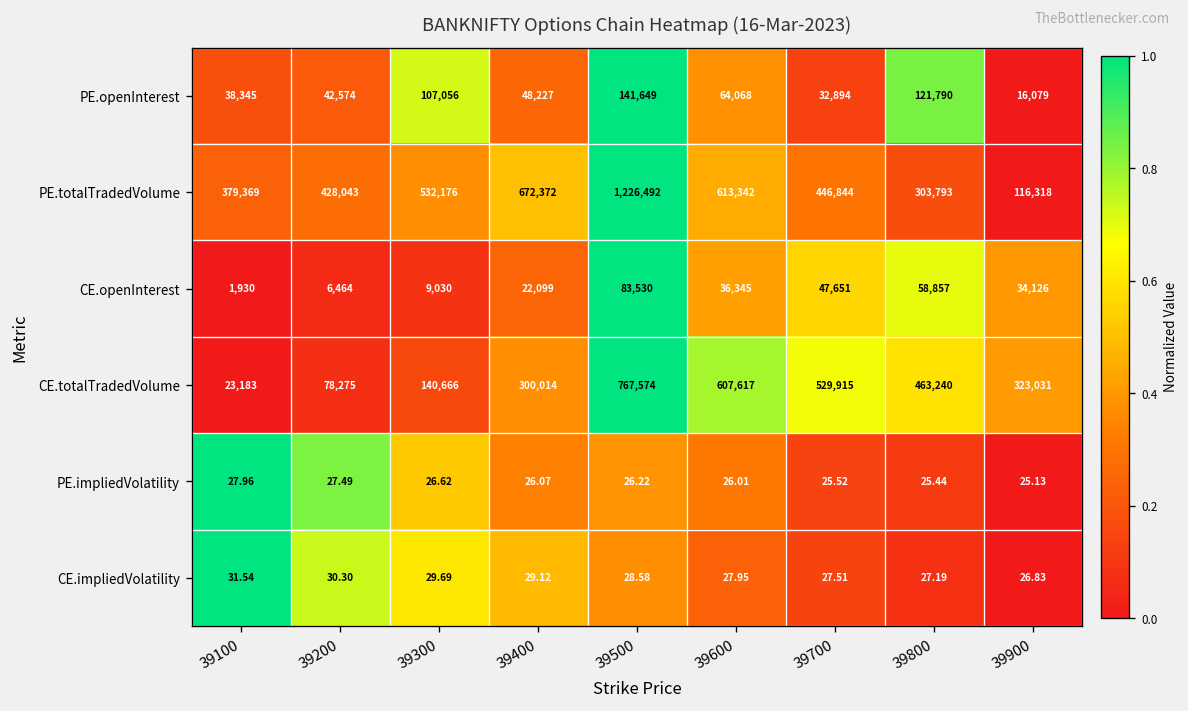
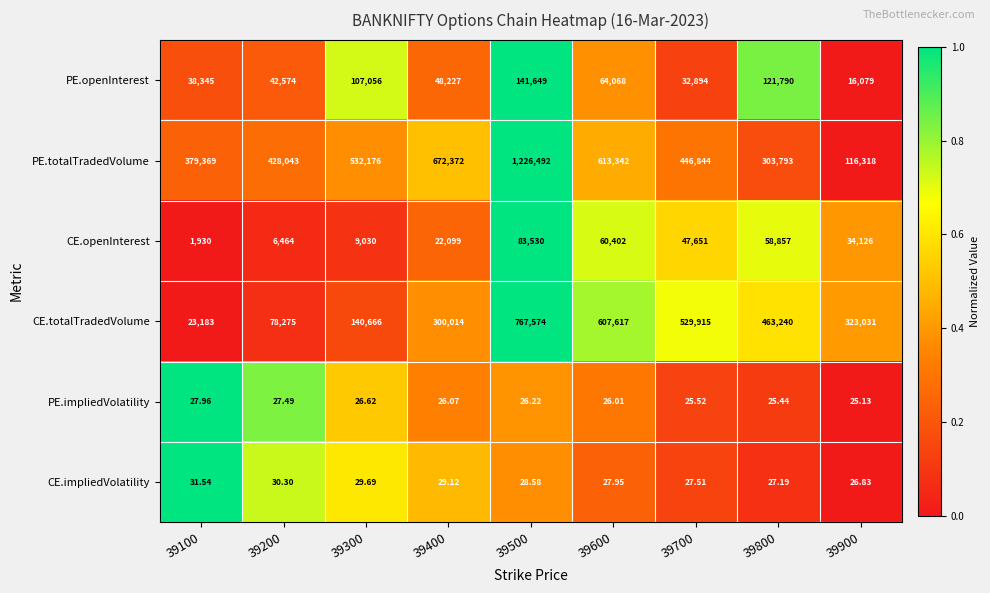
CE.openInterest, 39600: 36,345 -> 60,402
